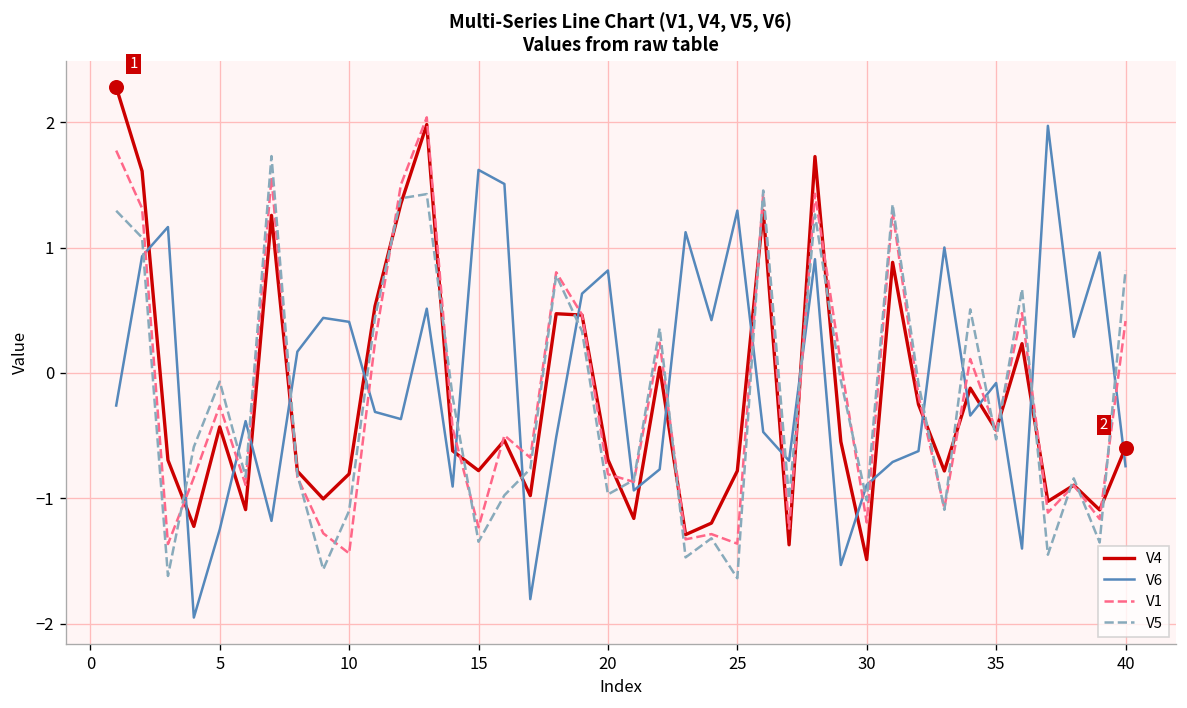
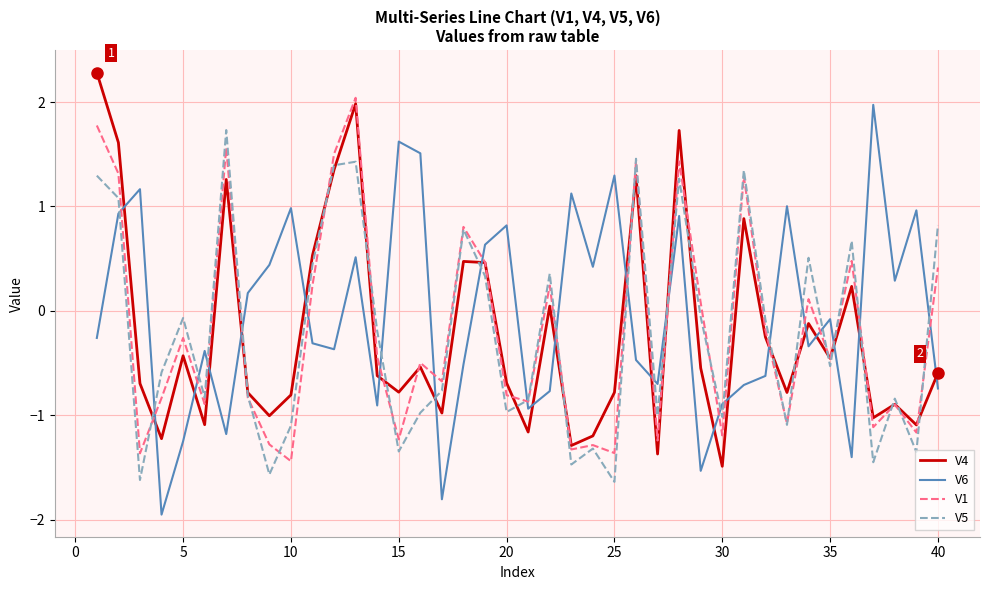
V6, 10: 0.41 -> 0.98
